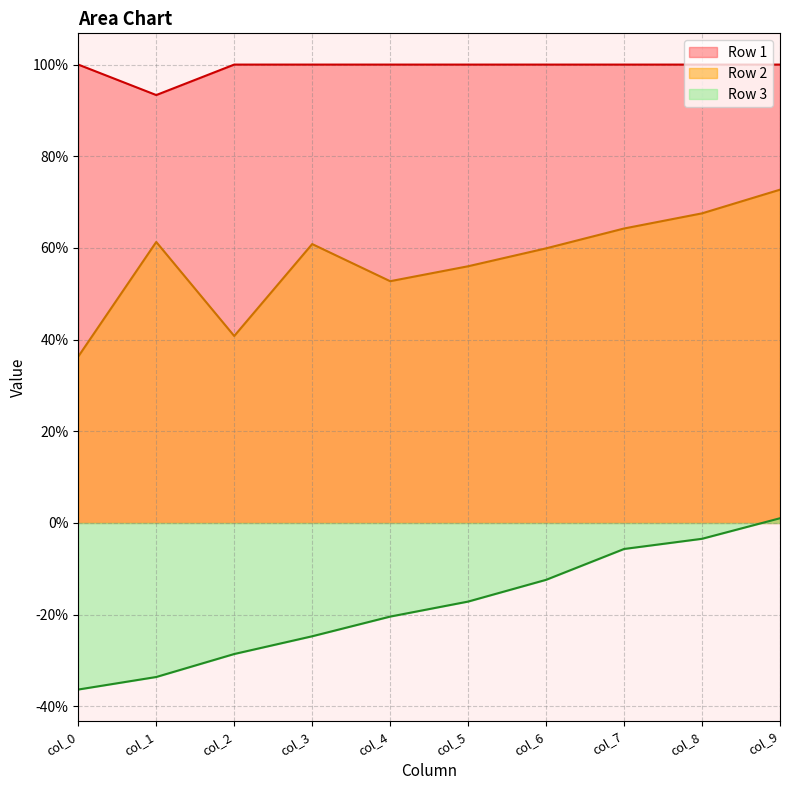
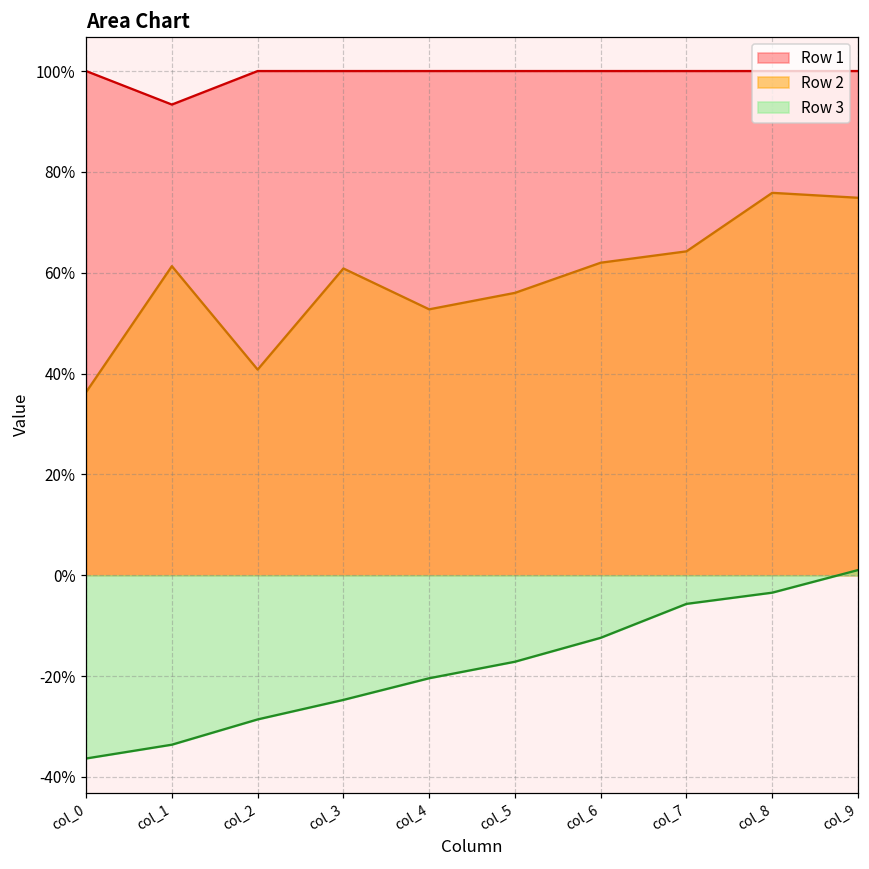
Row 2, col_6: 60% -> 62%
Row 2, col_8: 68% -> 76%
Row 2, col_9: 73% -> 75%
